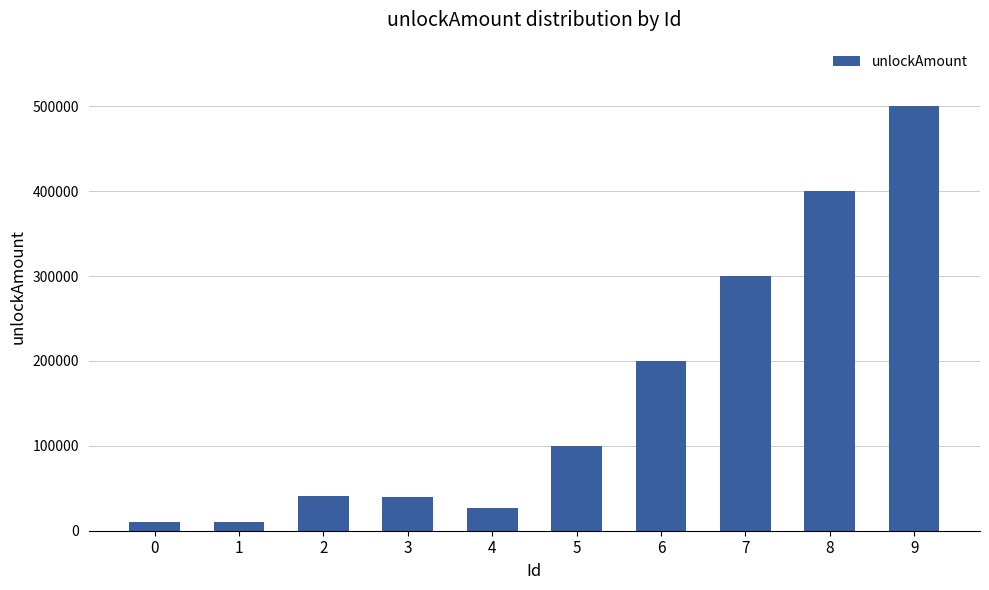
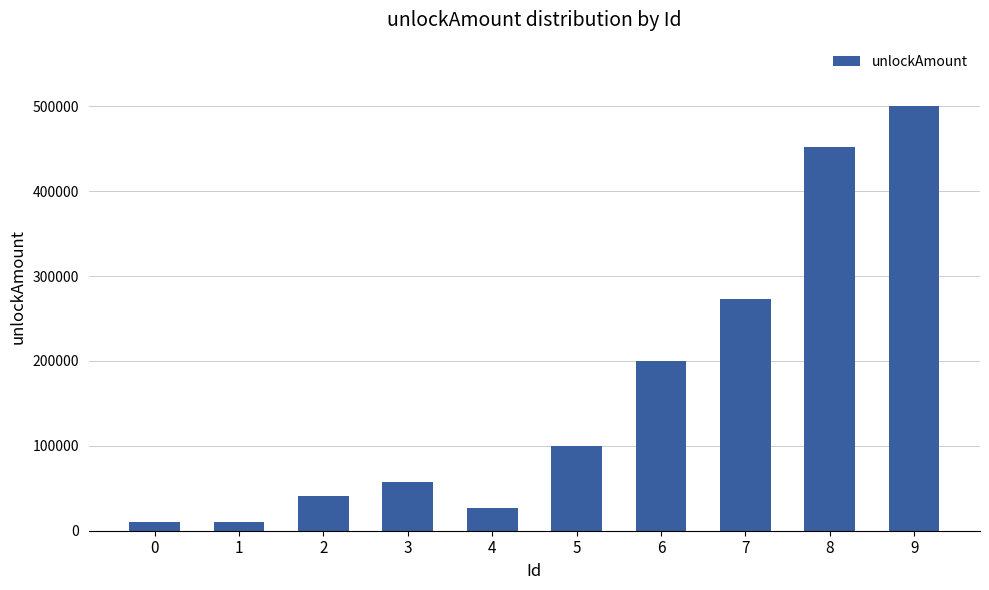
3: 40000 -> 60000
7: 300000 -> 270000
8: 400000 -> 450000
